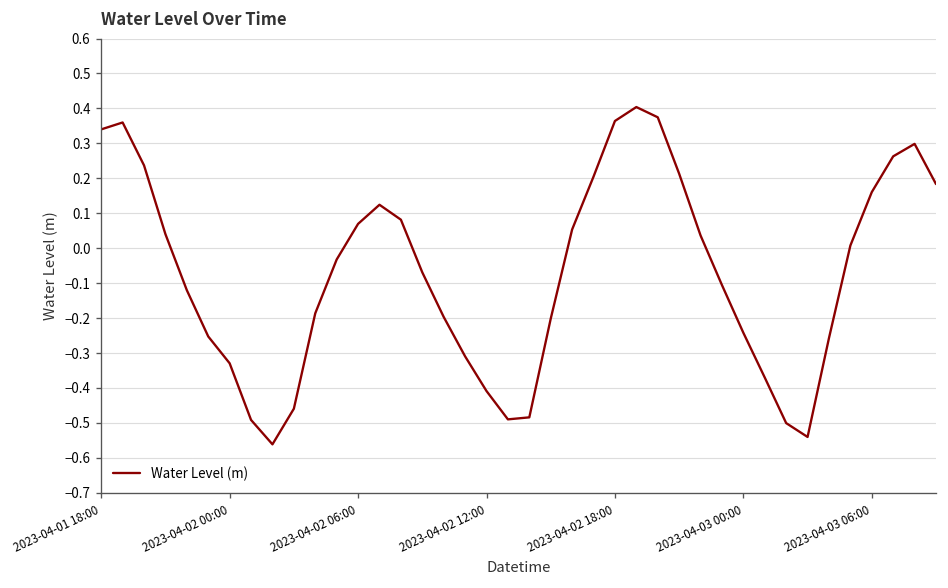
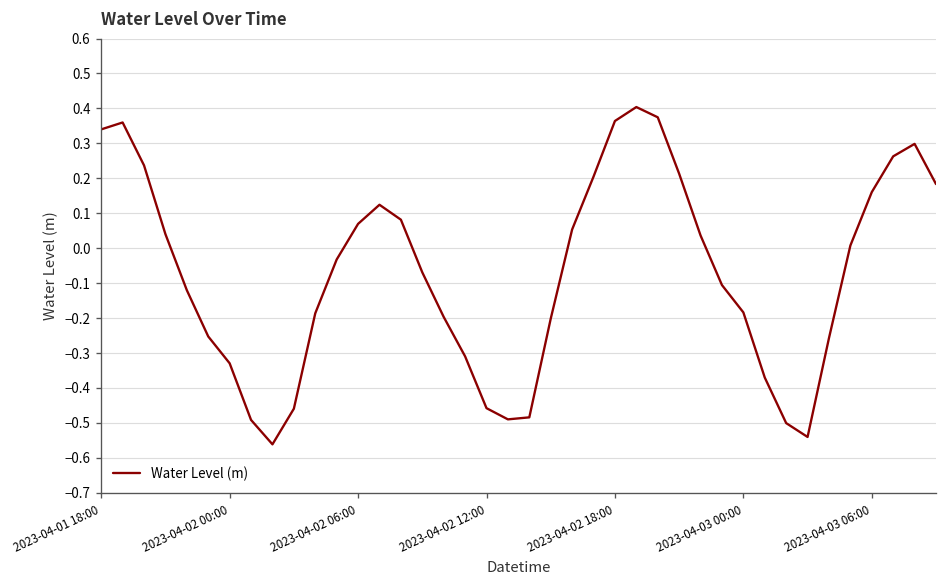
2023-04-02 12:00: -0.41 -> -0.46
2023-04-03 00:00: -0.24 -> -0.18
